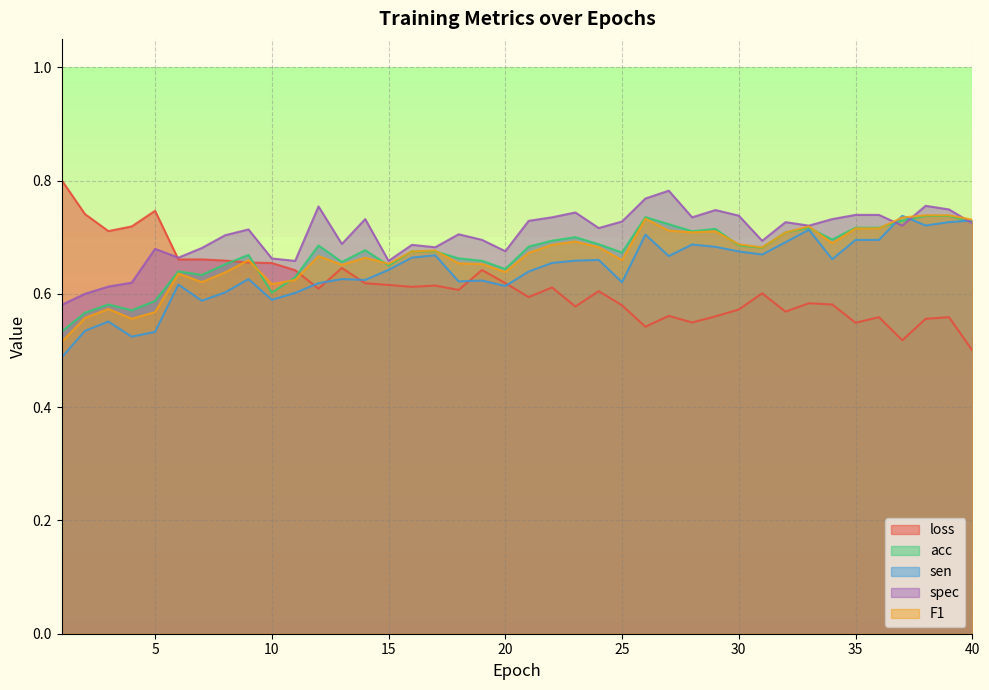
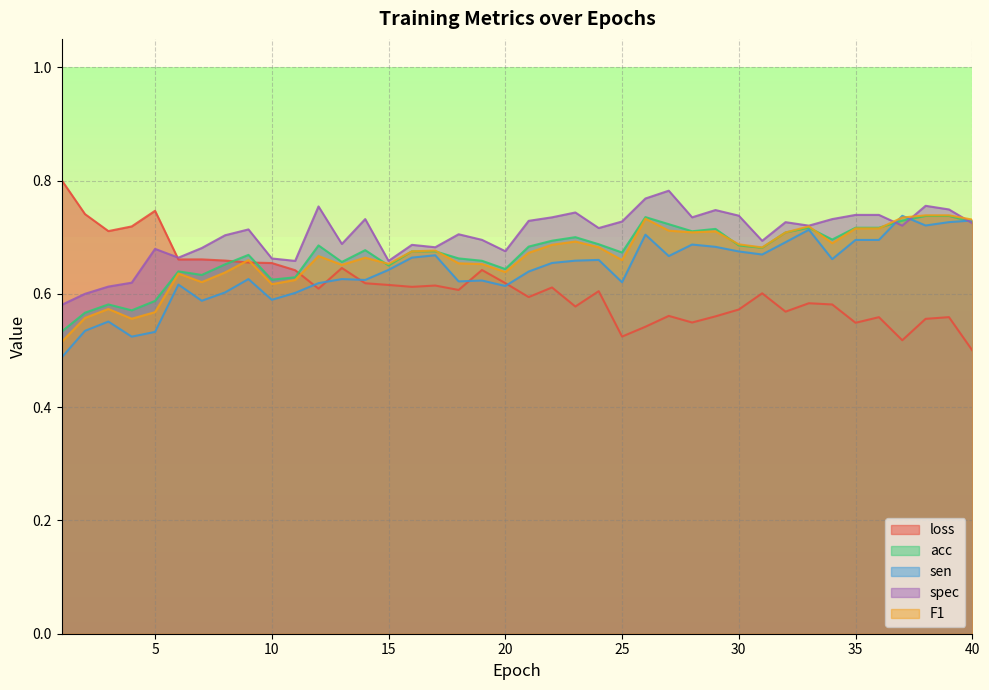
acc, 10: 0.60 -> 0.63
loss, 25: 0.58 -> 0.52
